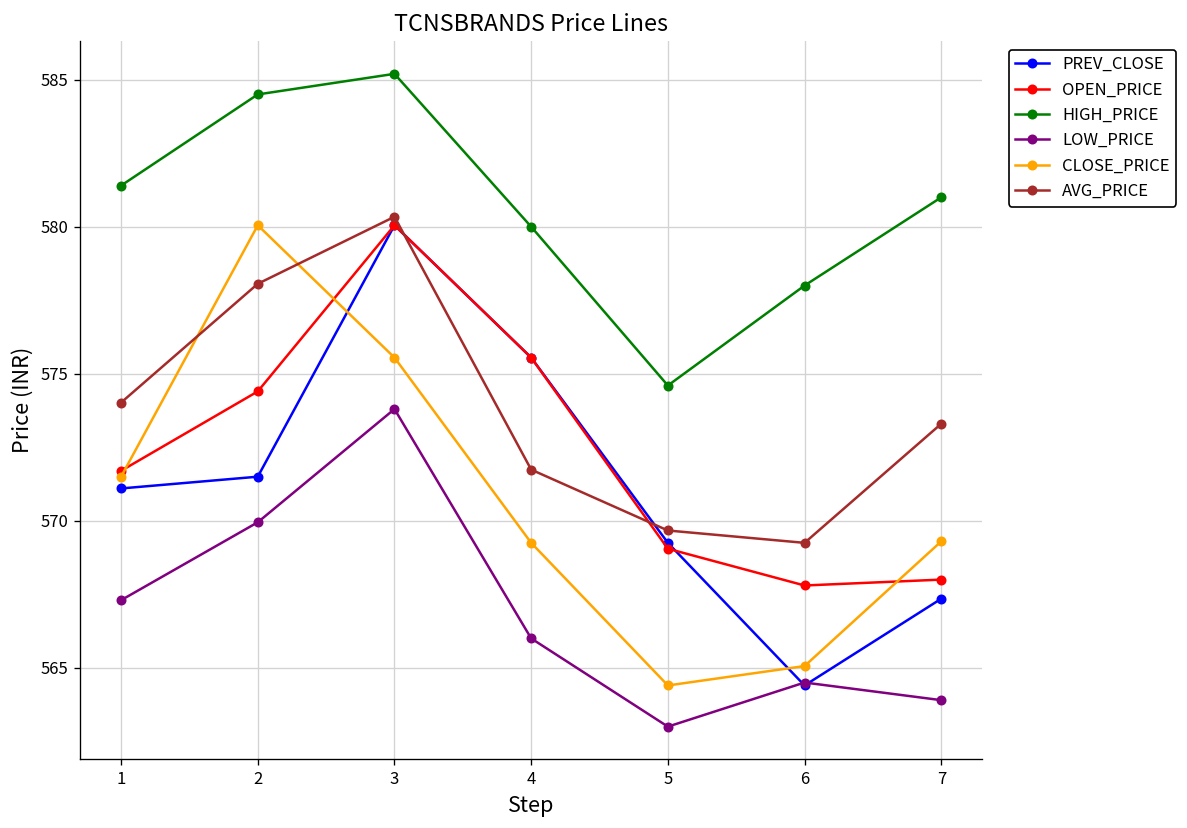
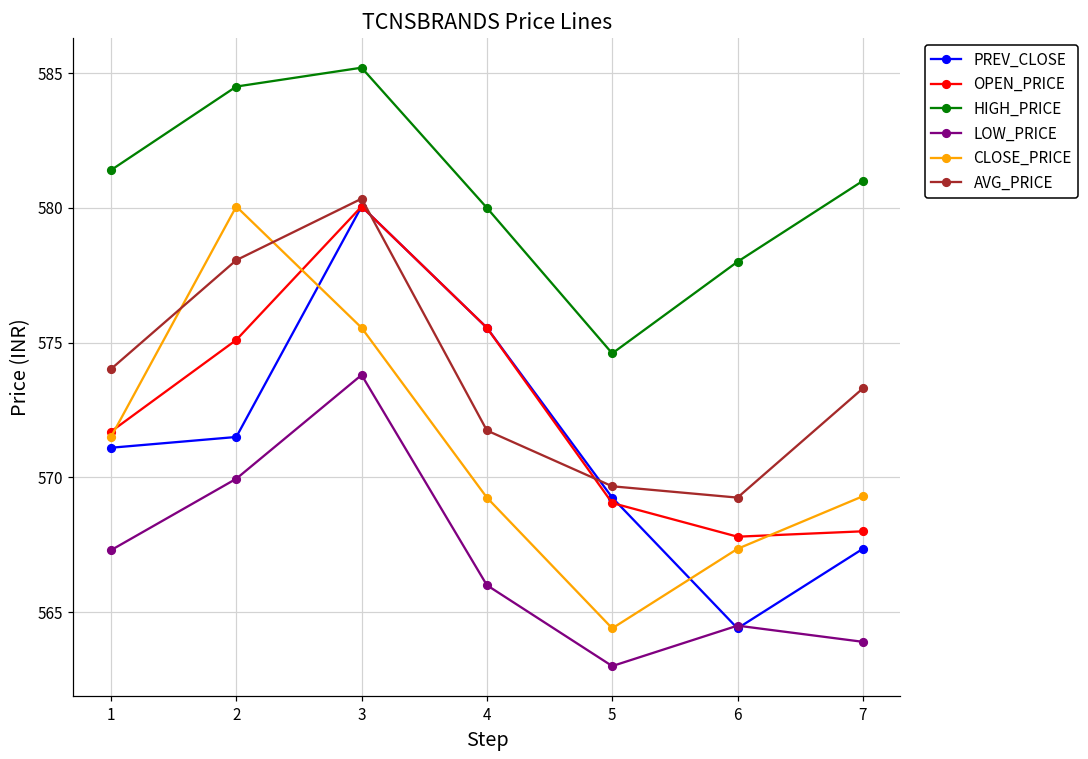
OPEN_PRICE, 2: 574.4 -> 575.1
CLOSE_PRICE, 6: 565.1 -> 567.4
